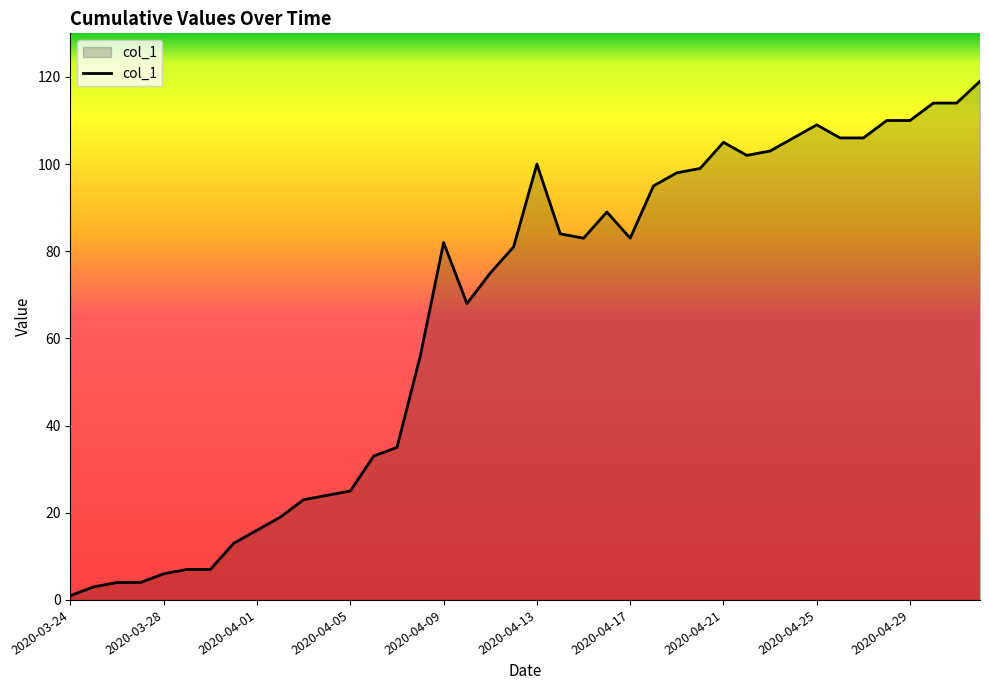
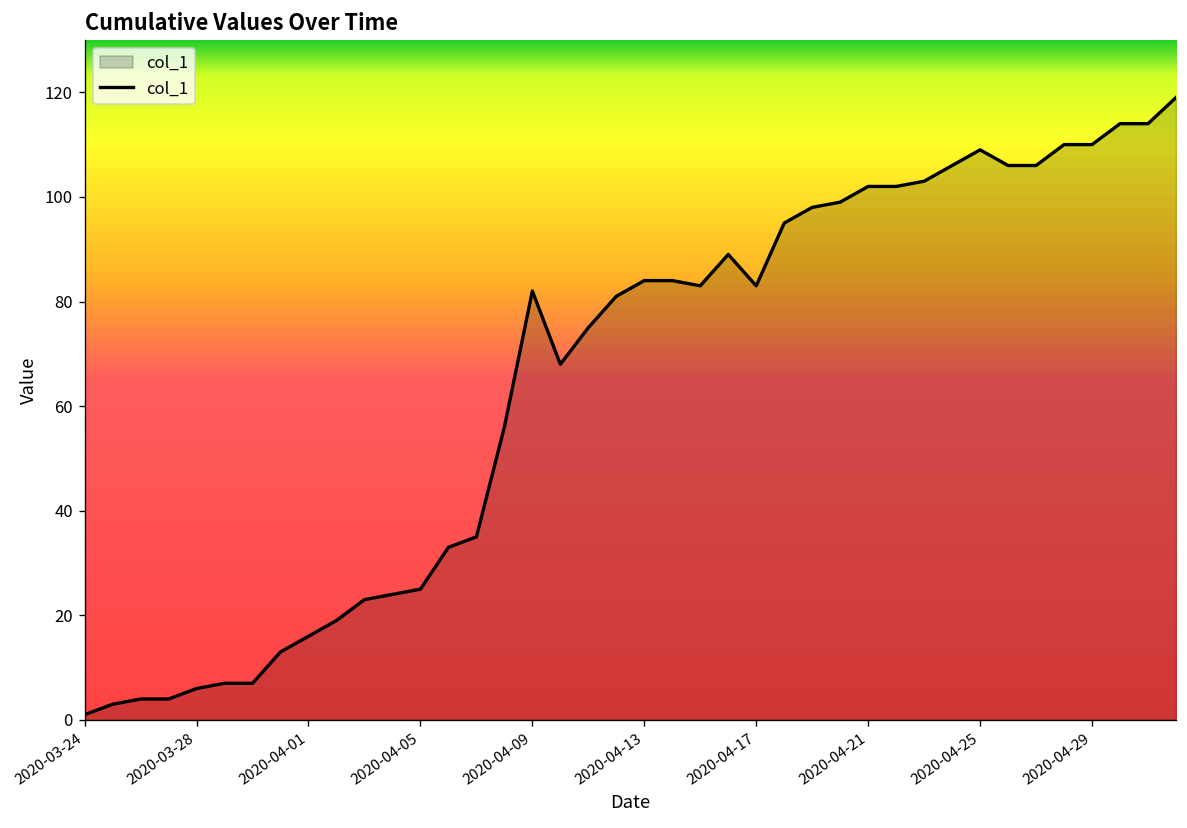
2020-04-13: 100 -> 84
2020-04-21: 105 -> 102
